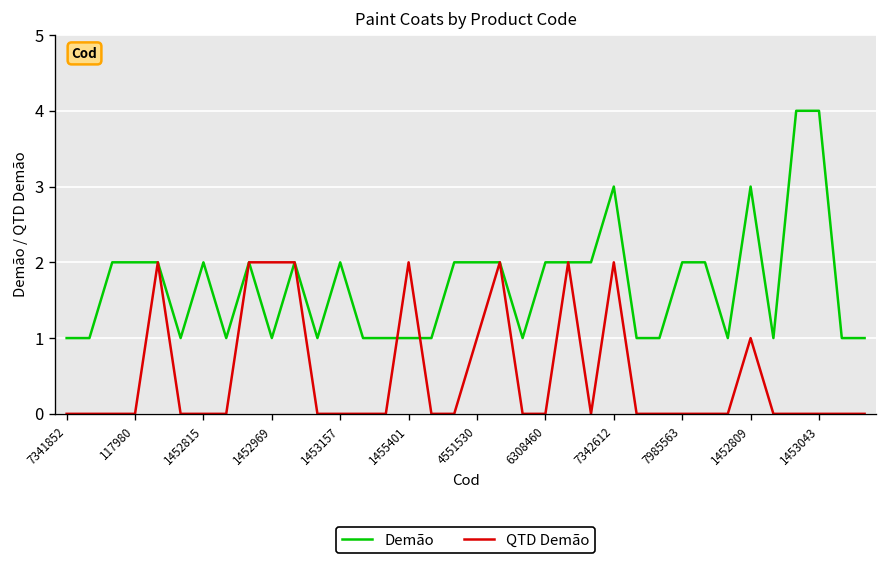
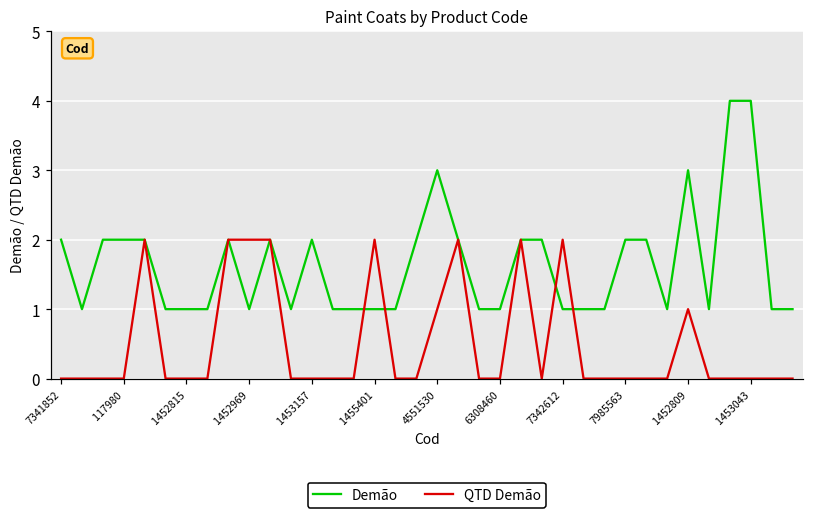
Demão, 7341852: 1 -> 2
Demão, 1452815: 2 -> 1
Demão, 4551530: 2 -> 3
Demão, 6308460: 2 -> 1
Demão, 7342612: 3 -> 1
